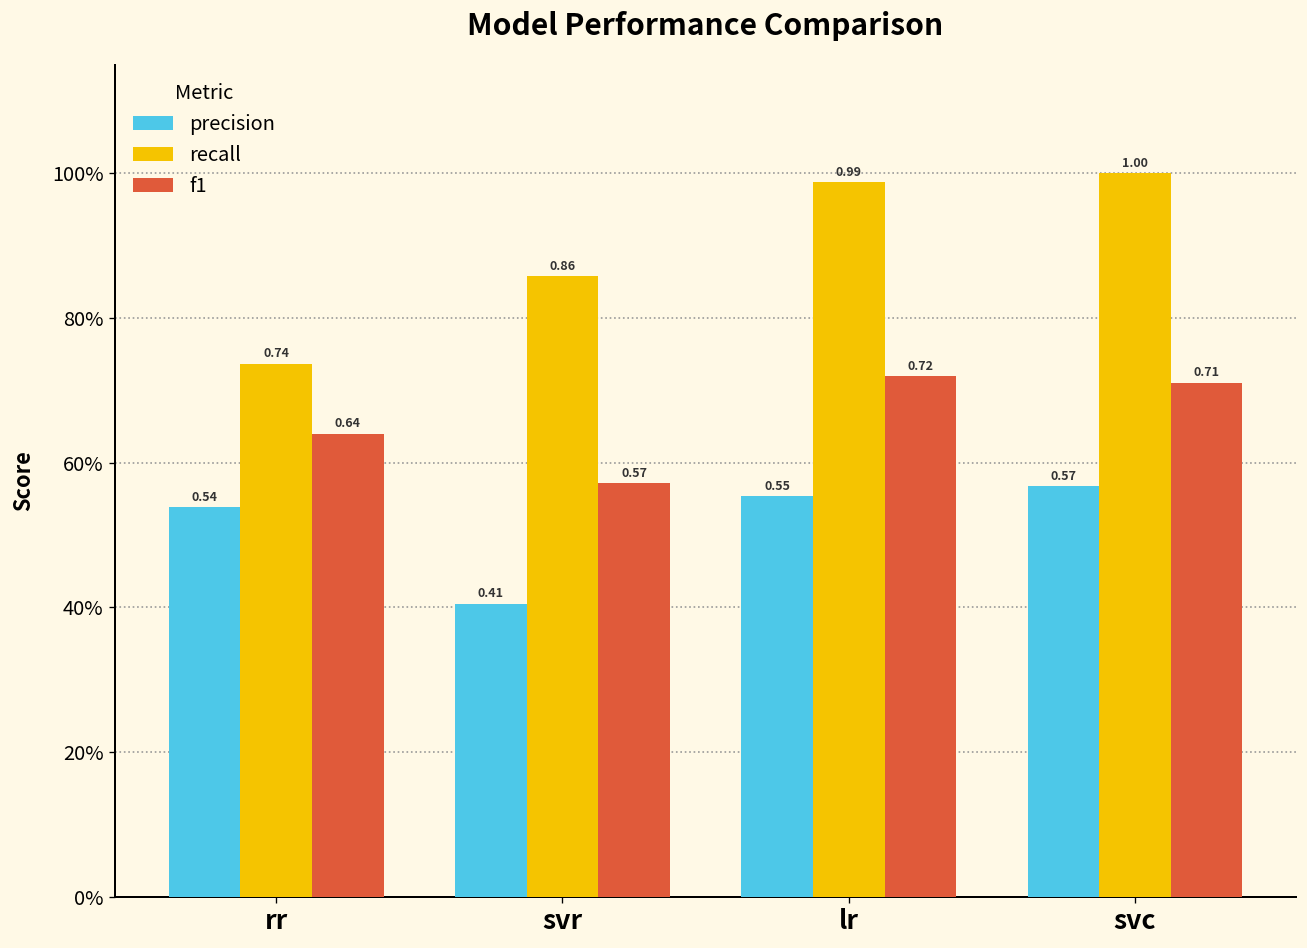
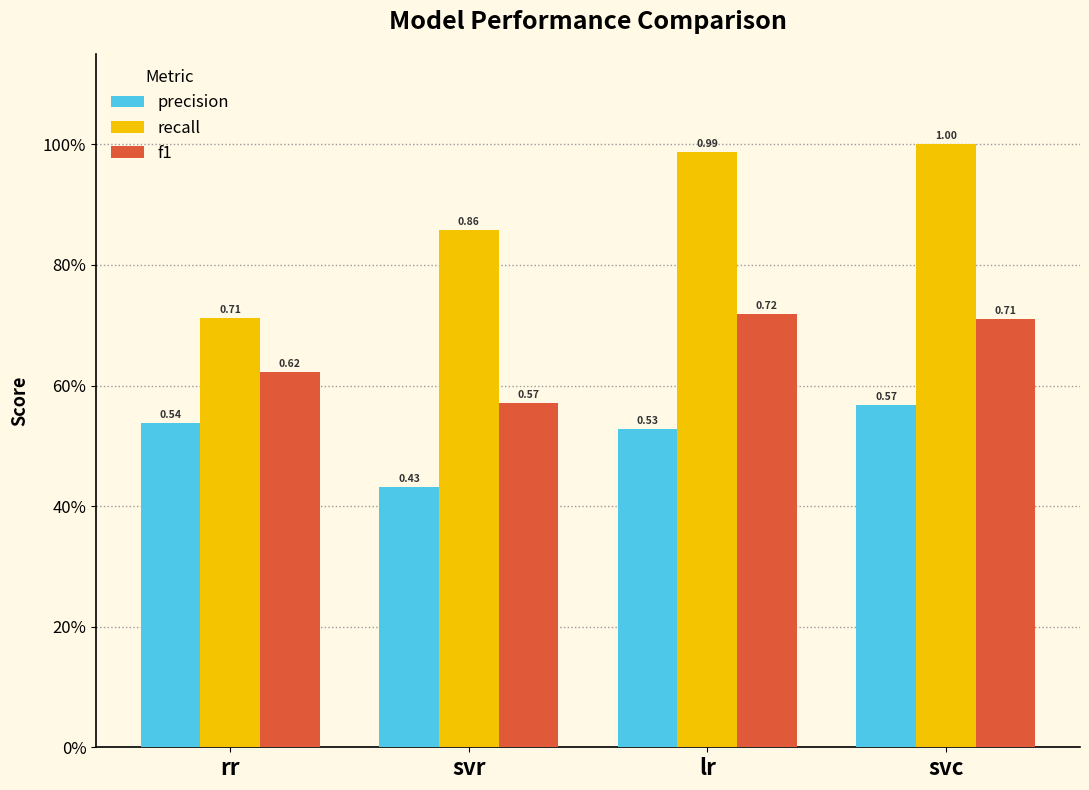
recall, rr: 0.74 -> 0.71
f1, rr: 0.64 -> 0.62
precision, svr: 0.41 -> 0.43
precision, lr: 0.55 -> 0.53
